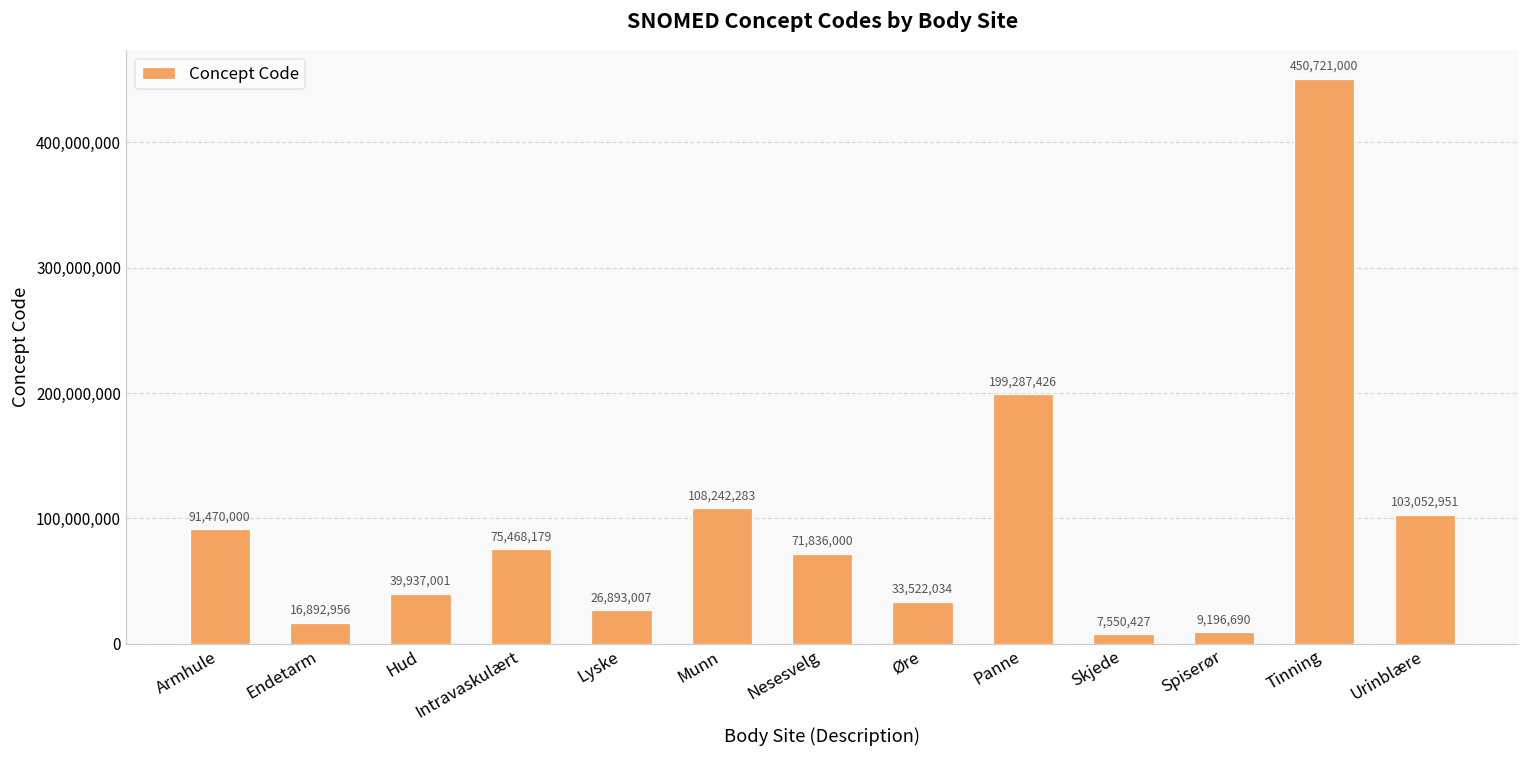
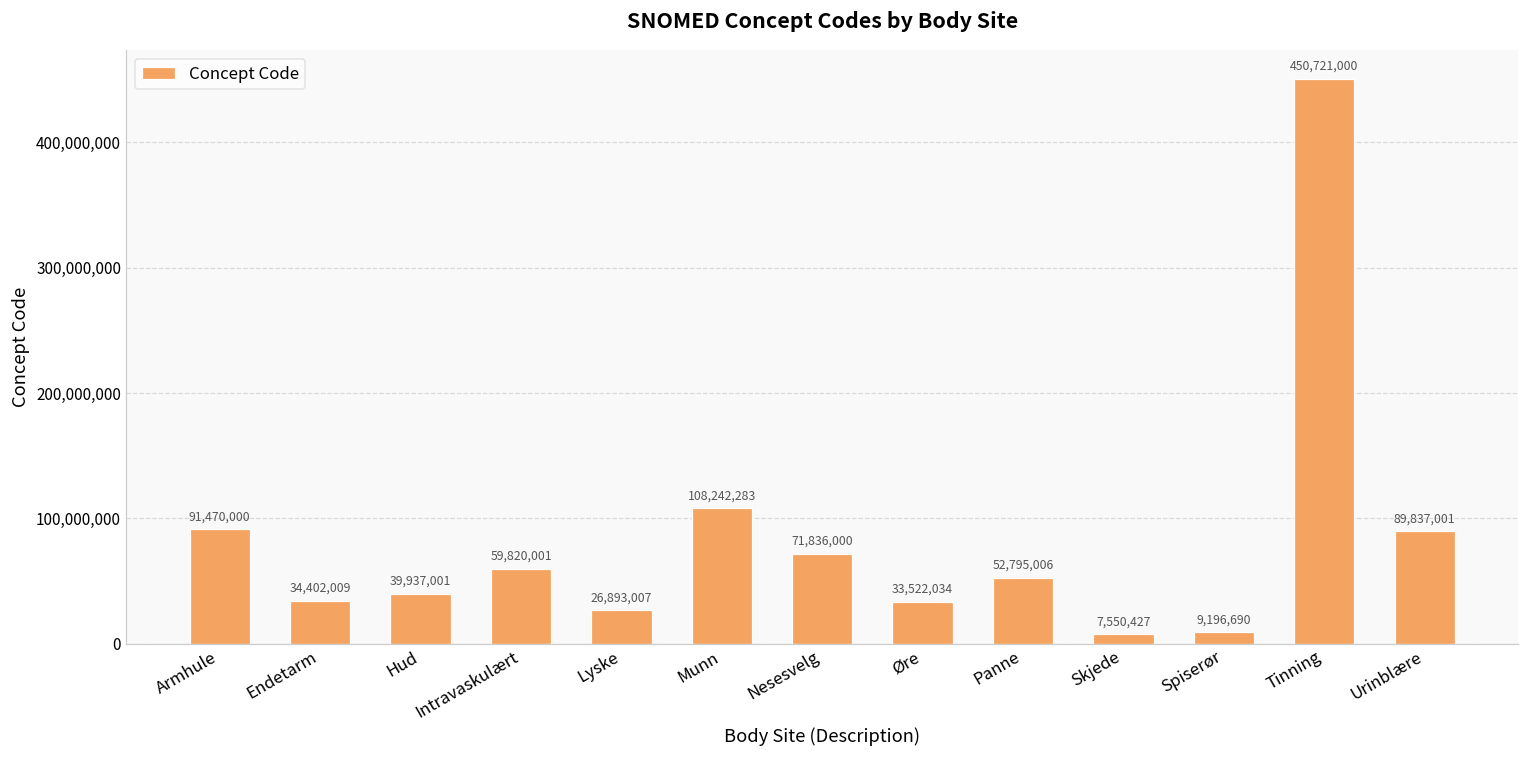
Endetarm: 16,892,956 -> 34,402,009
Intravaskulært: 75,468,179 -> 59,820,001
Panne: 199,287,426 -> 52,795,006
Urinblære: 103,052,951 -> 89,837,001
